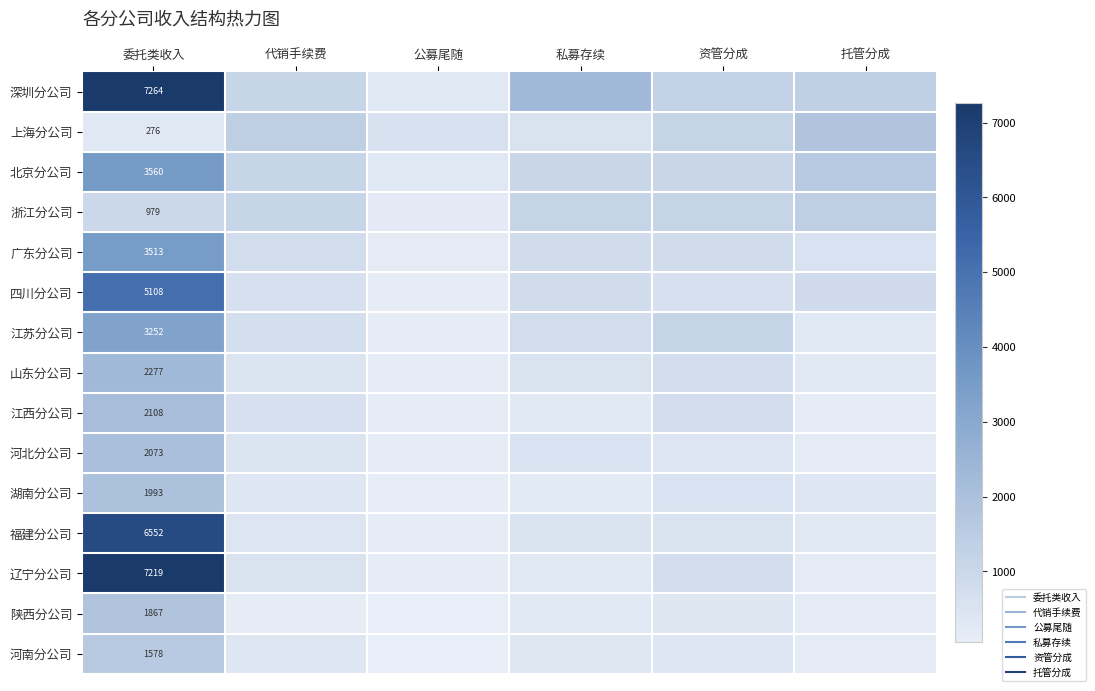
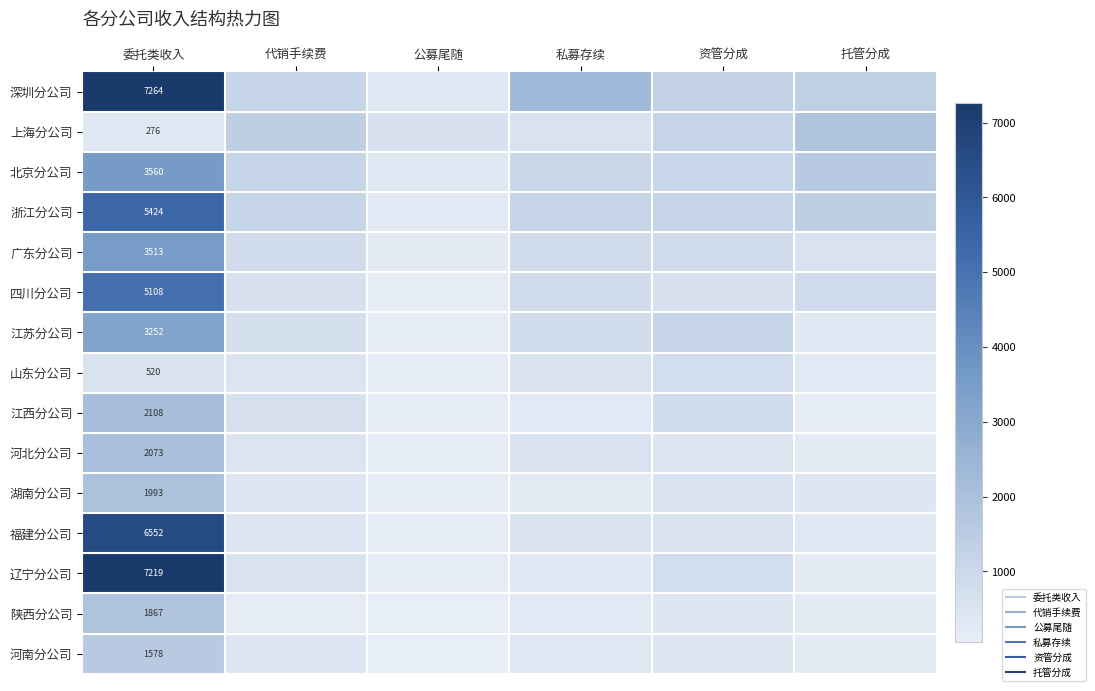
浙江分公司, 委托类收入: 979 -> 5424
山东分公司, 委托类收入: 2277 -> 520
